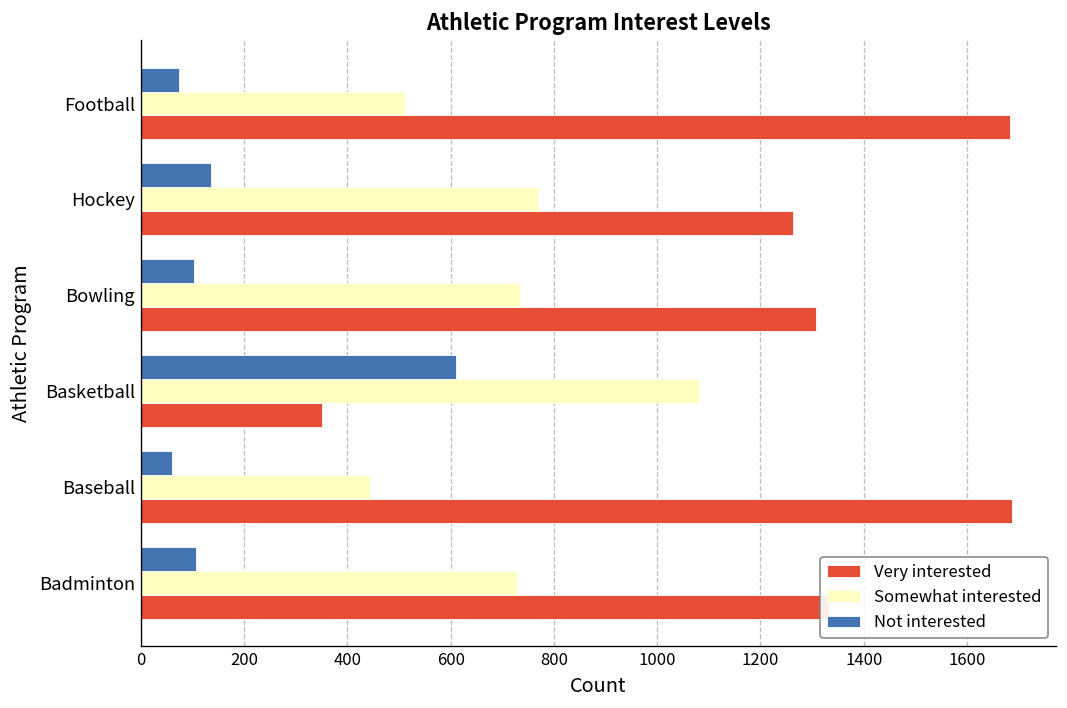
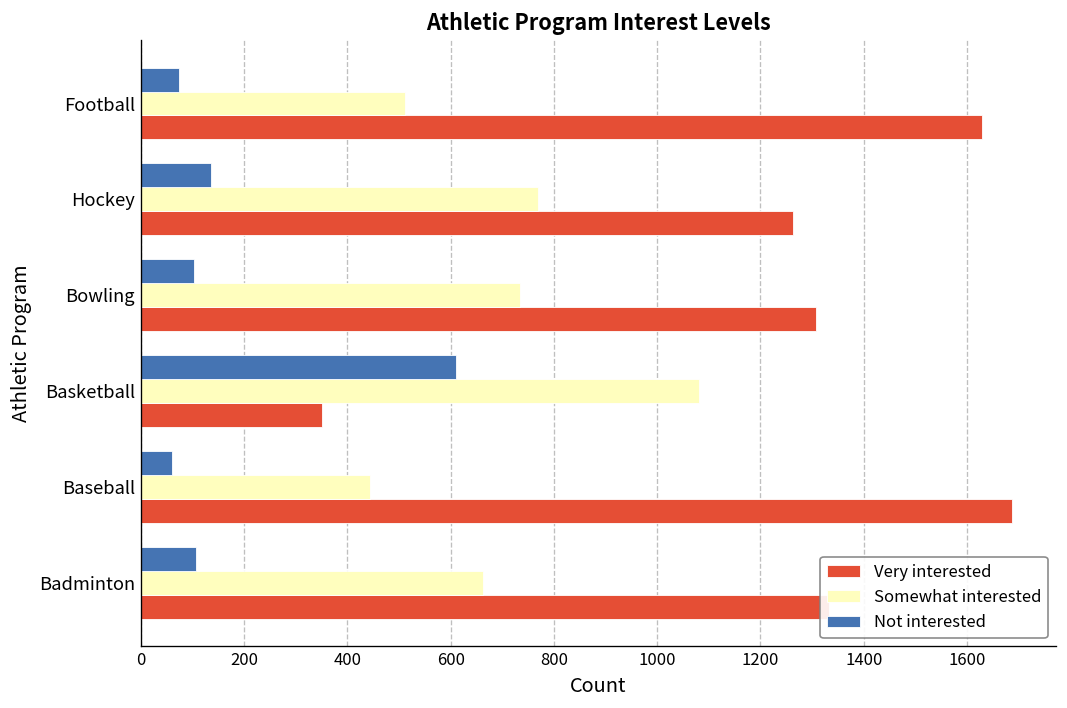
Very interested, Football: 1680 -> 1630
Somewhat interested, Badminton: 730 -> 660
